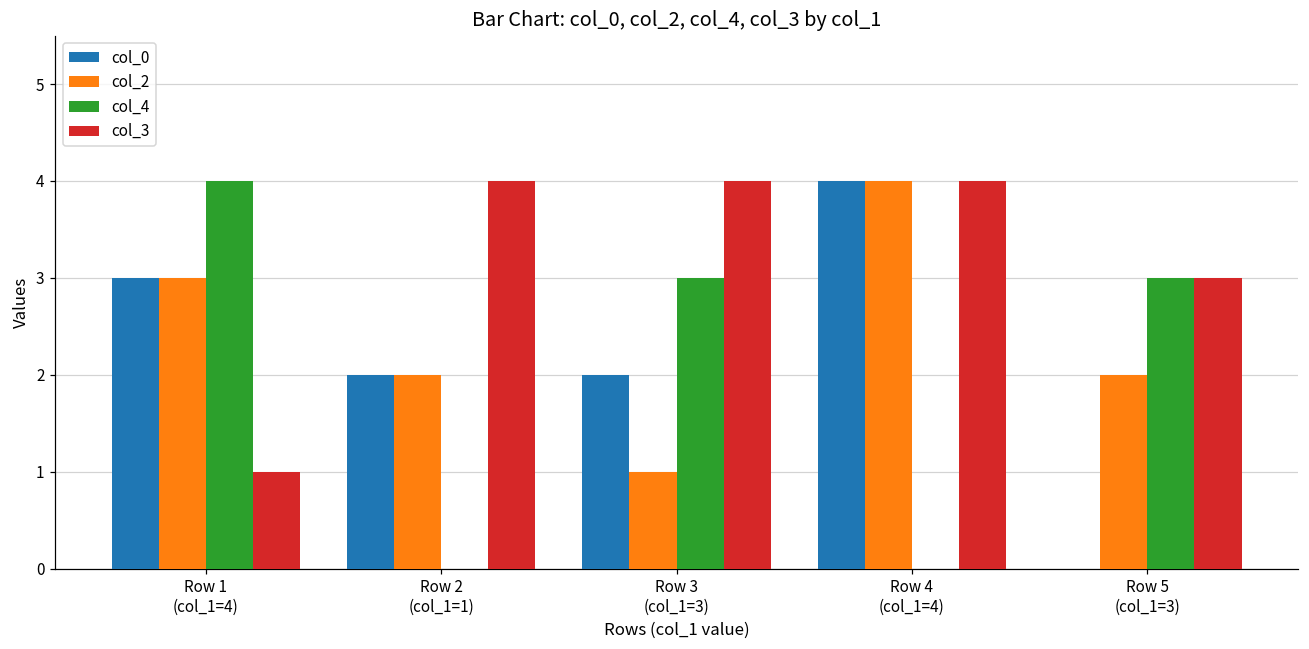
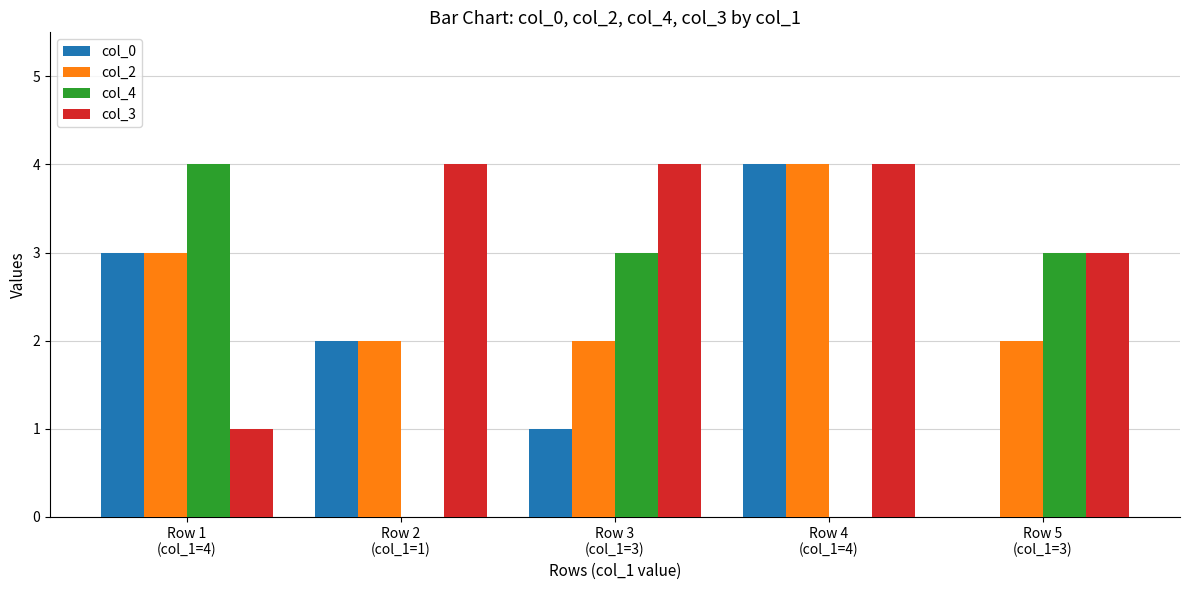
col_0, Row 3 (col_1=3): 2 -> 1
col_2, Row 3 (col_1=3): 1 -> 2
